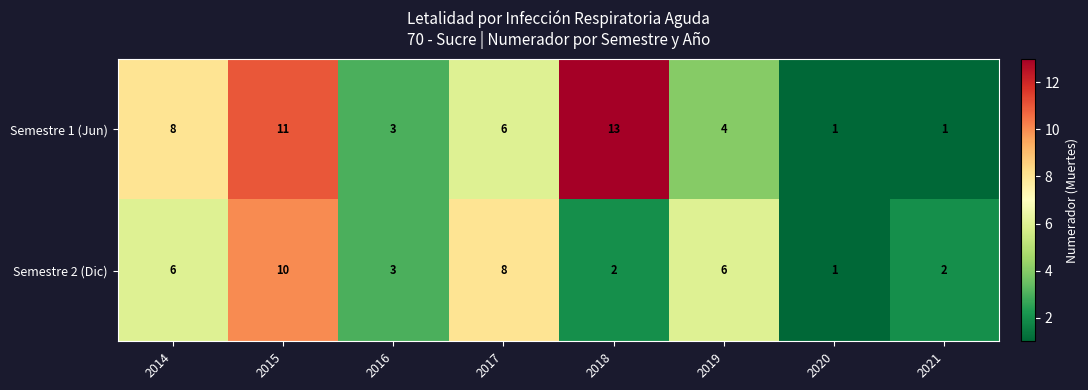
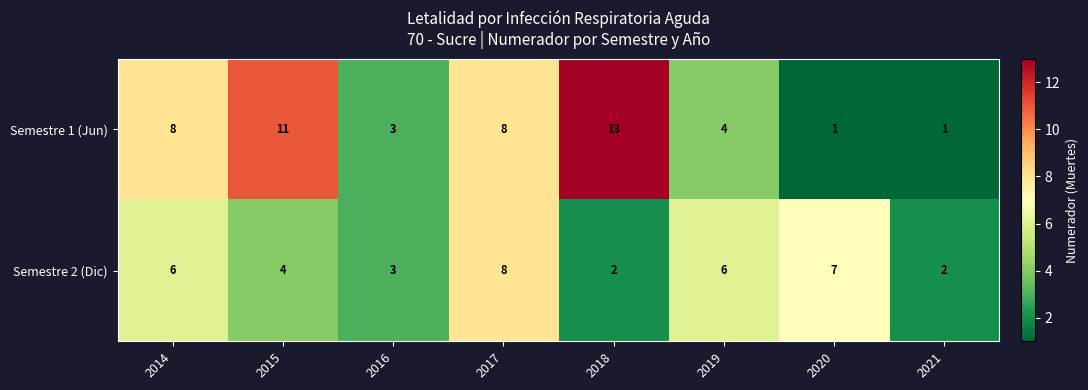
Semestre 1 (Jun), 2017: 6 -> 8
Semestre 2 (Dic), 2015: 10 -> 4
Semestre 2 (Dic), 2020: 1 -> 7
